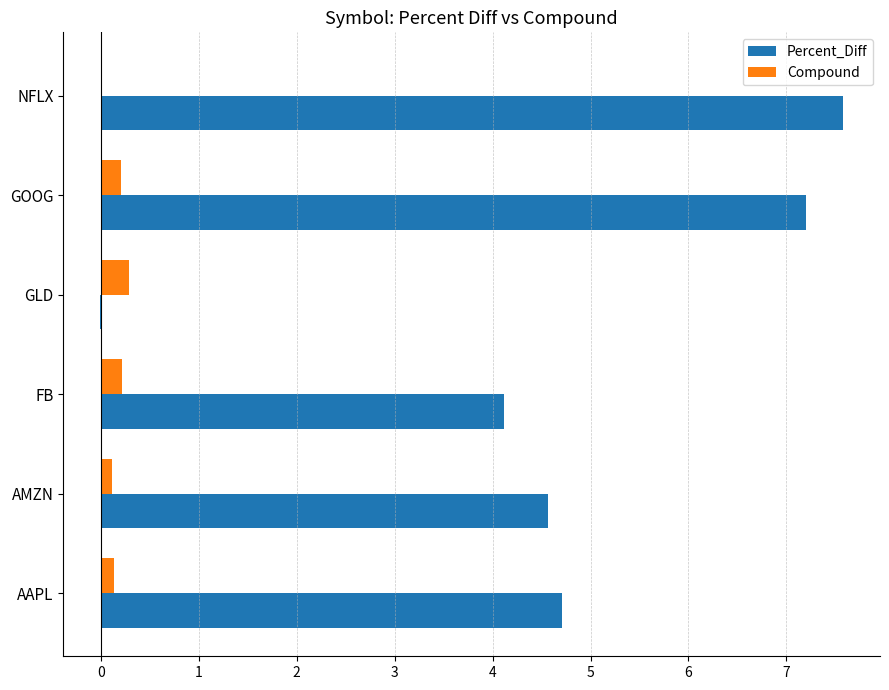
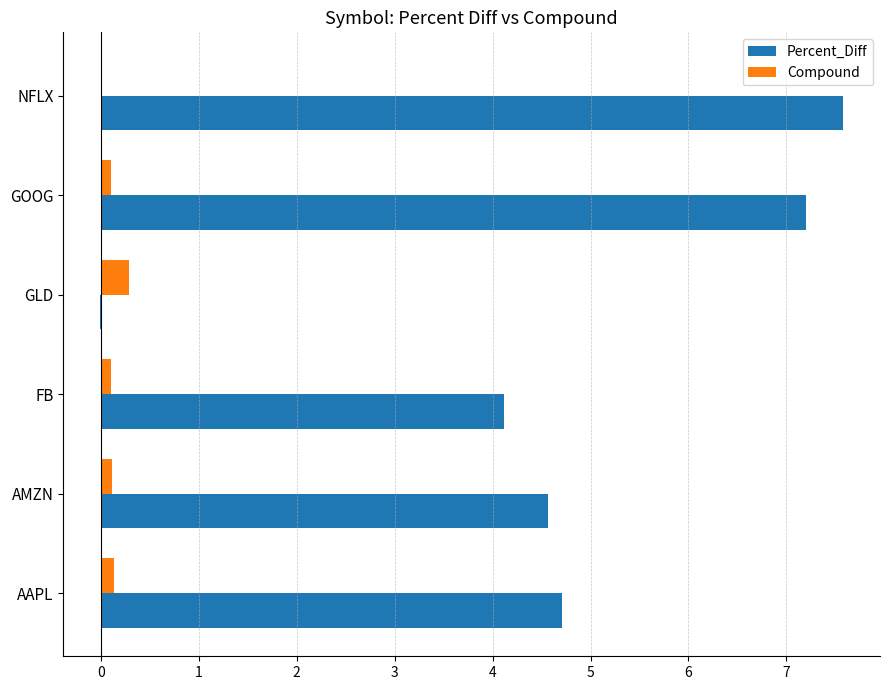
Compound, GOOG: 0.2 -> 0.1
Compound, FB: 0.2 -> 0.1
